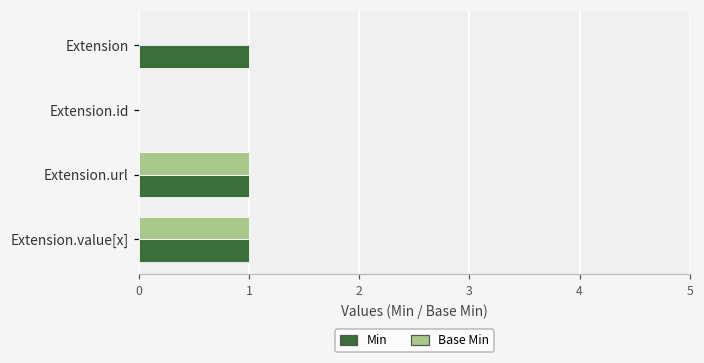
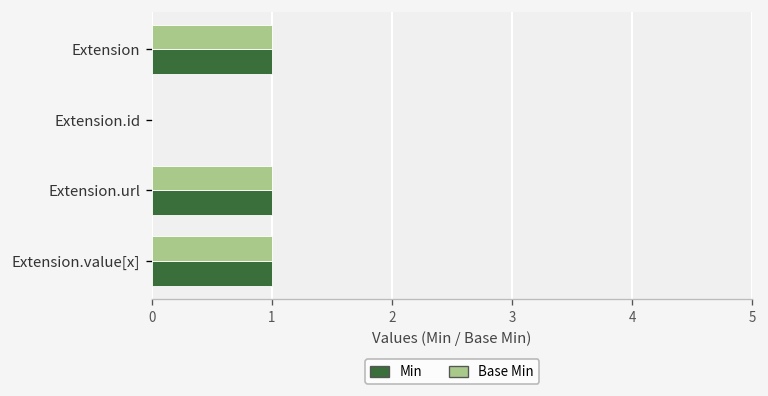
Base Min, Extension: 0 -> 1
